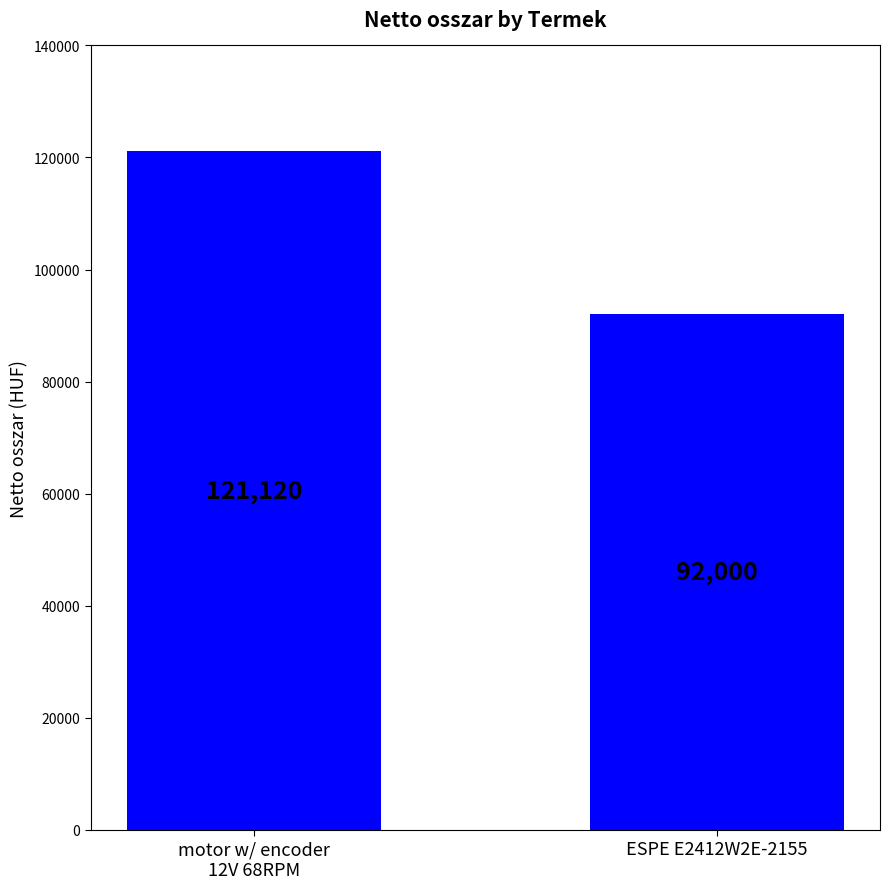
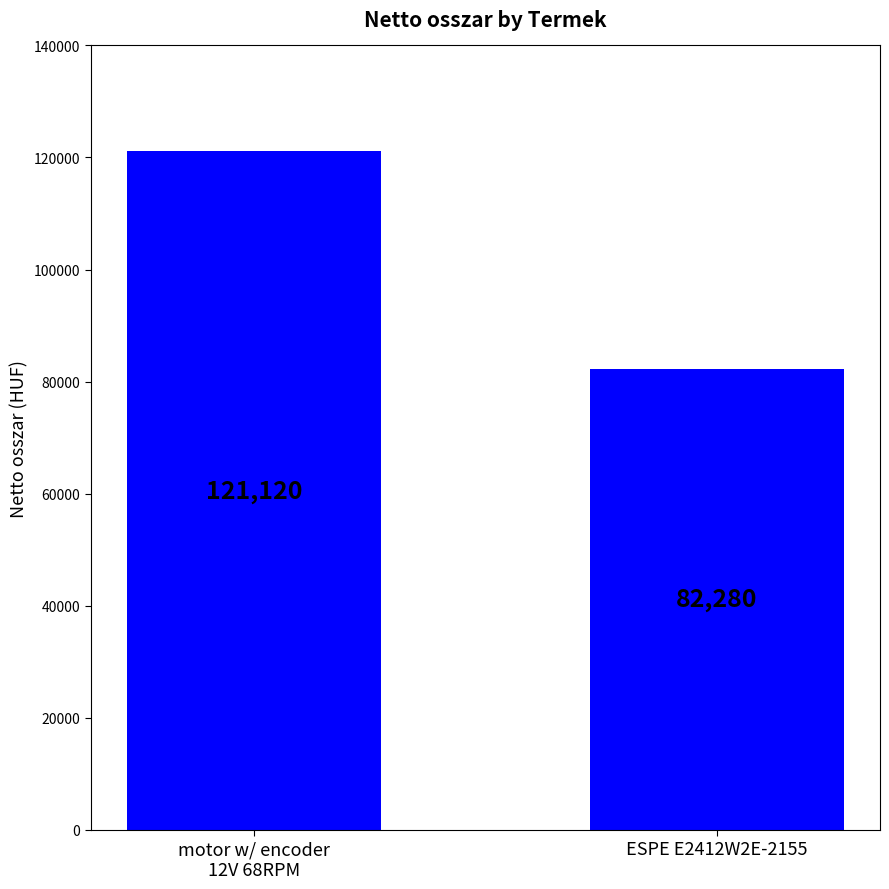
ESPE E2412W2E-2155: 92,000 -> 82,280
